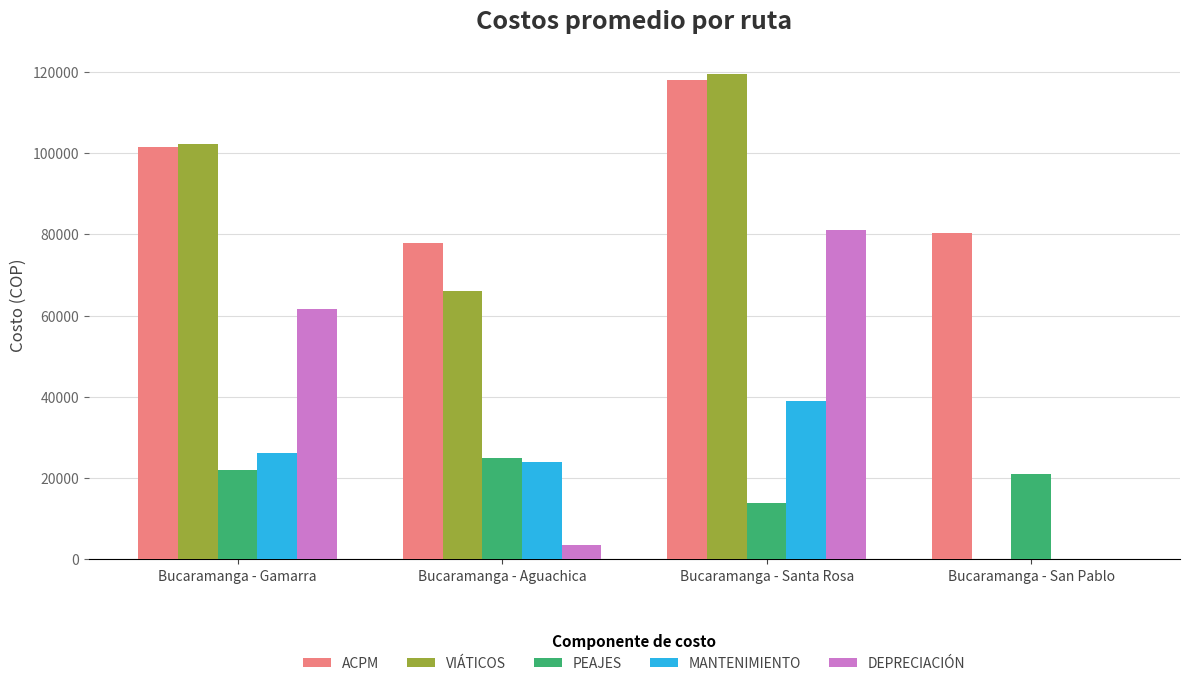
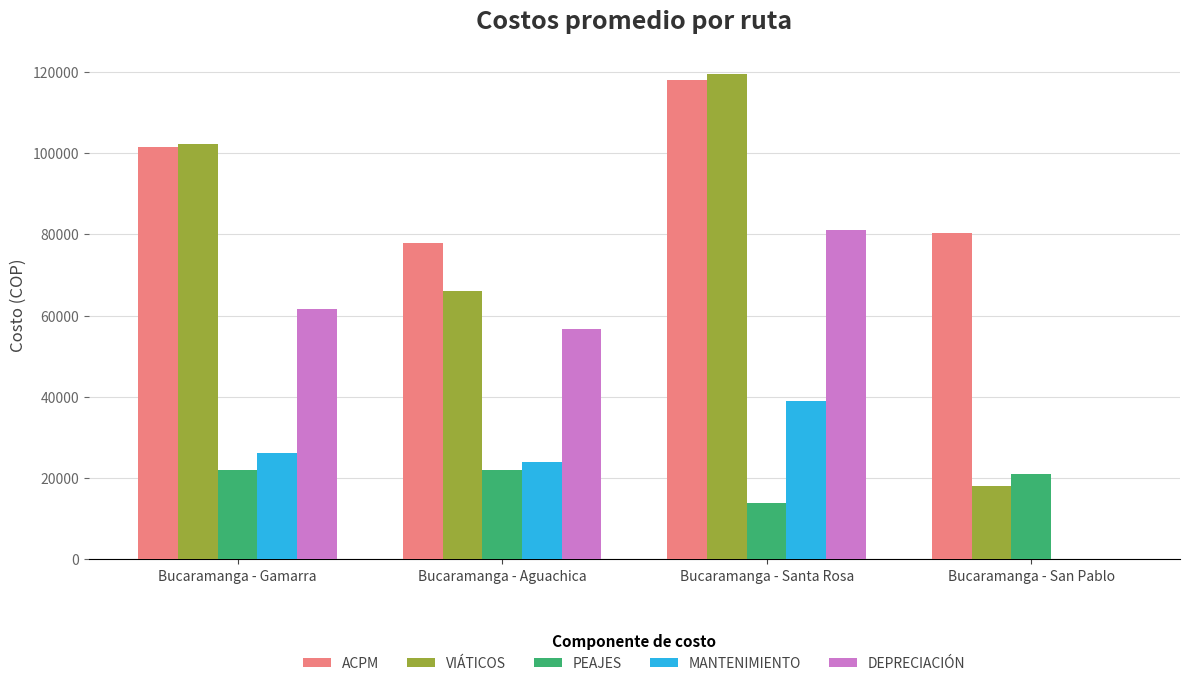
PEAJES, Bucaramanga - Aguachica: 25000 -> 22000
DEPRECIACIÓN, Bucaramanga - Aguachica: 4000 -> 57000
VIÁTICOS, Bucaramanga - San Pablo: 0 -> 18000
